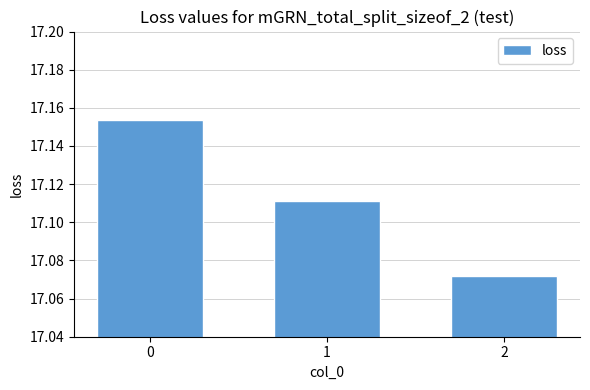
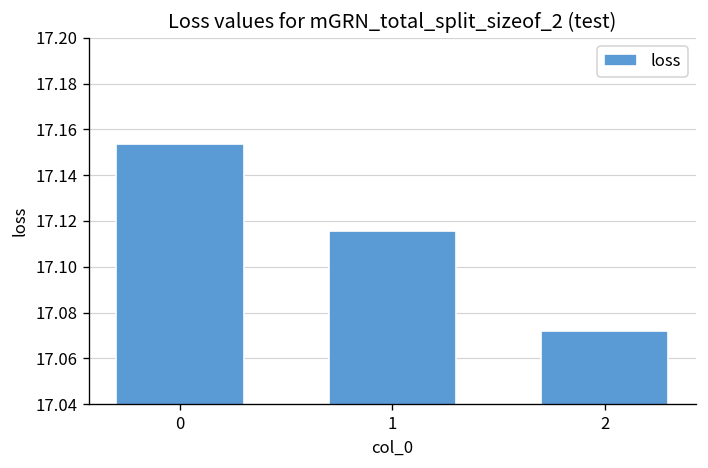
1: 17.111 -> 17.116
